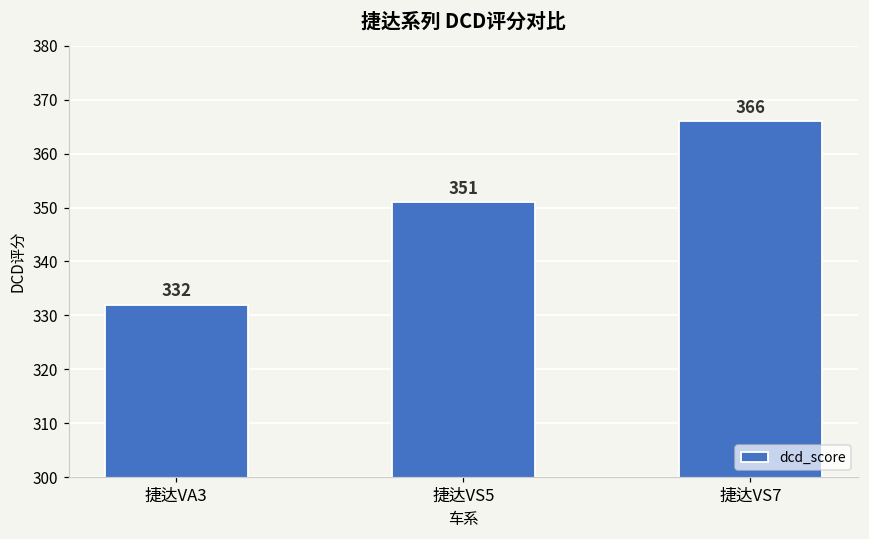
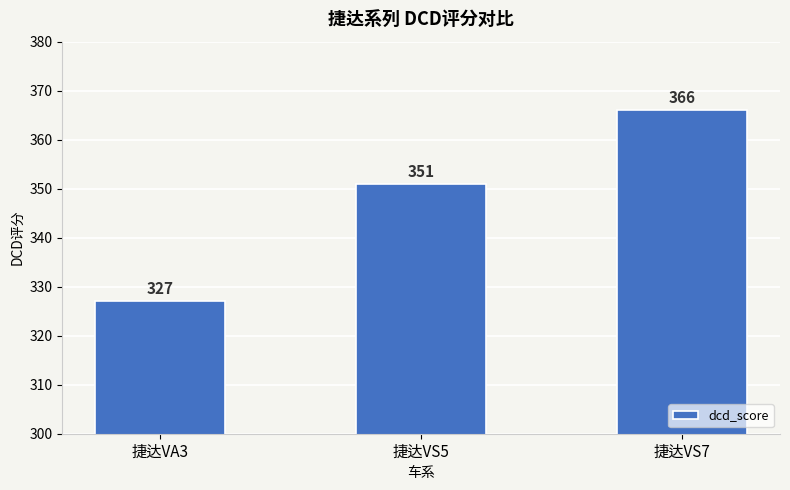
捷达VA3: 332 -> 327
